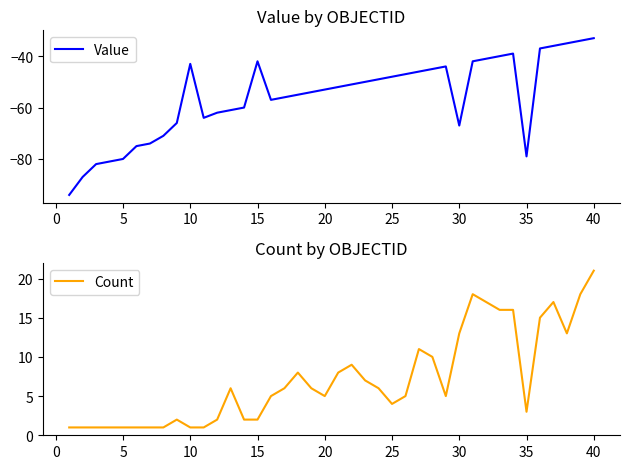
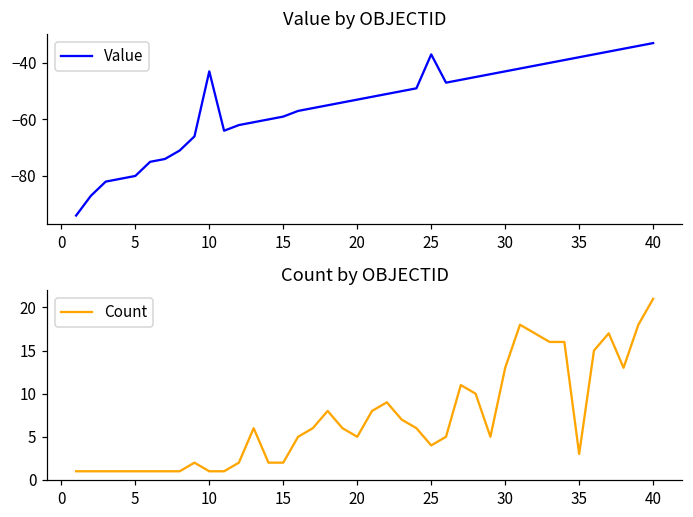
Value by OBJECTID, 15: -42 -> -59
Value by OBJECTID, 25: -48 -> -37
Value by OBJECTID, 30: -67 -> -43
Value by OBJECTID, 35: -79 -> -38
